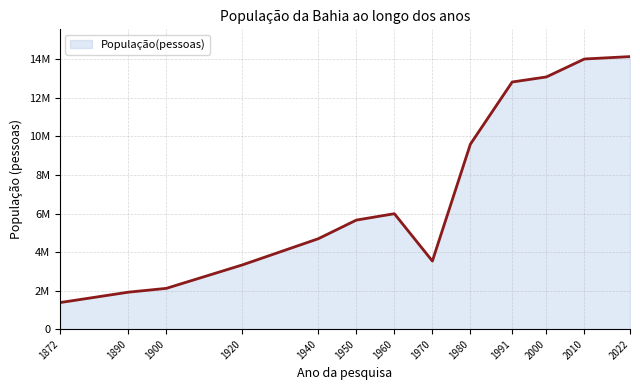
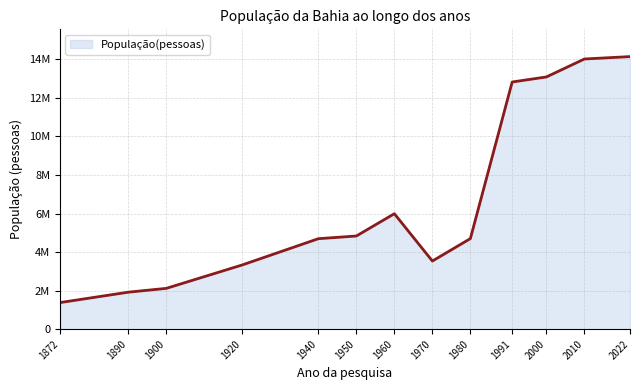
1950: 5700000 -> 4800000
1980: 9600000 -> 4700000
